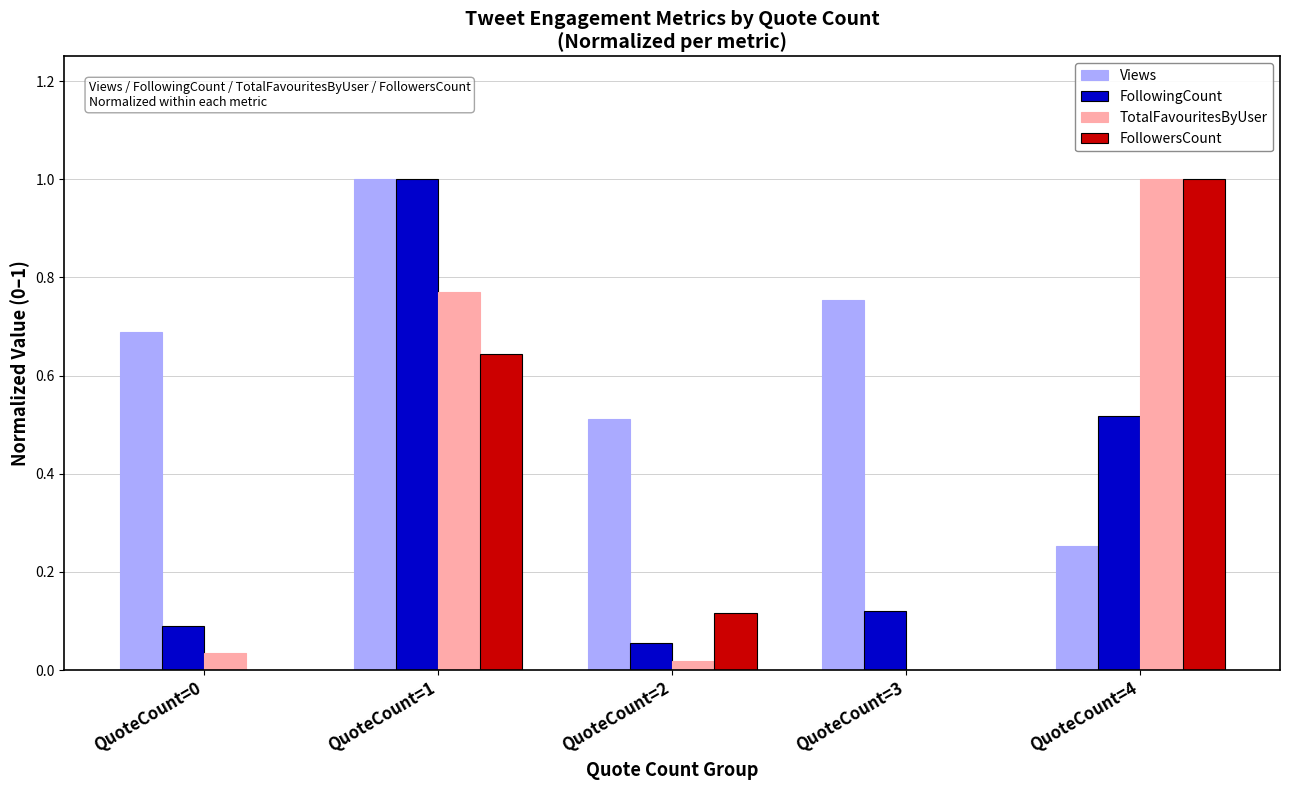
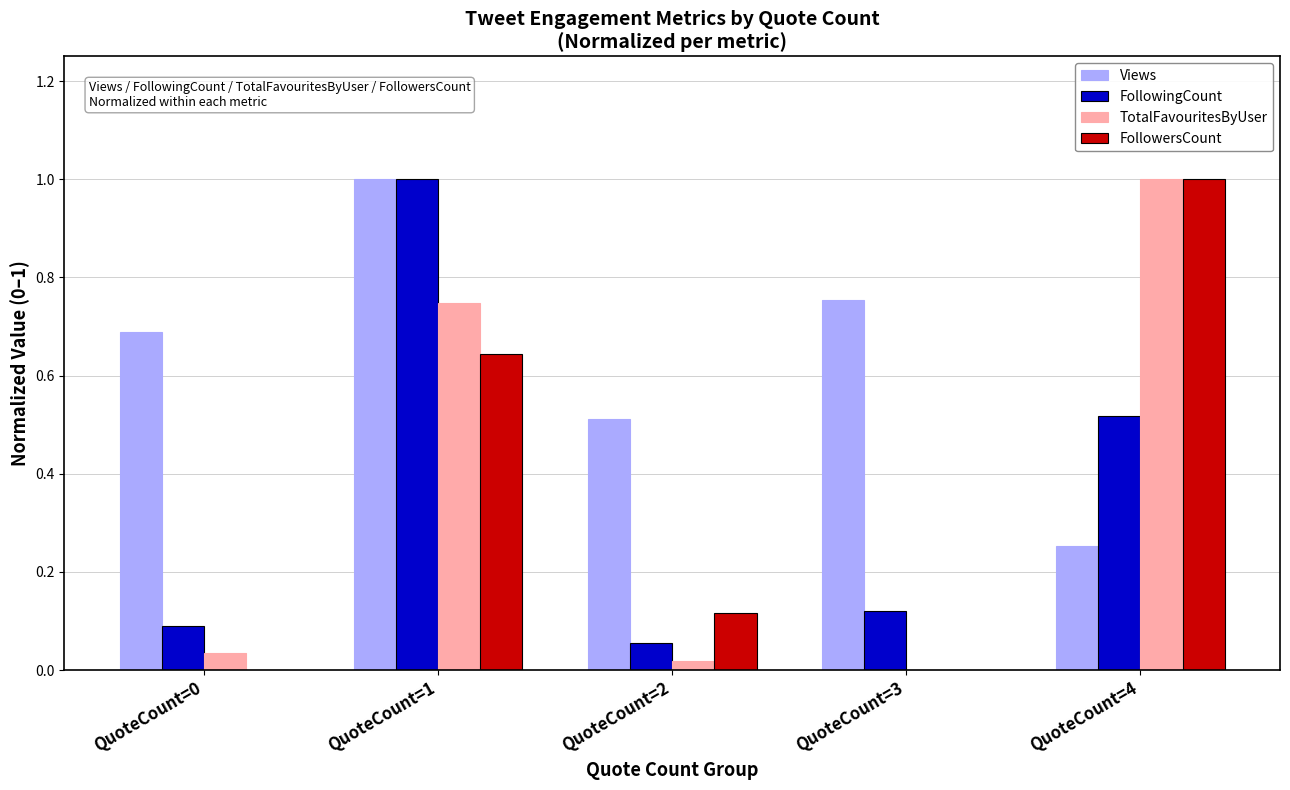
TotalFavouritesByUser, QuoteCount=1: 0.77 -> 0.75
